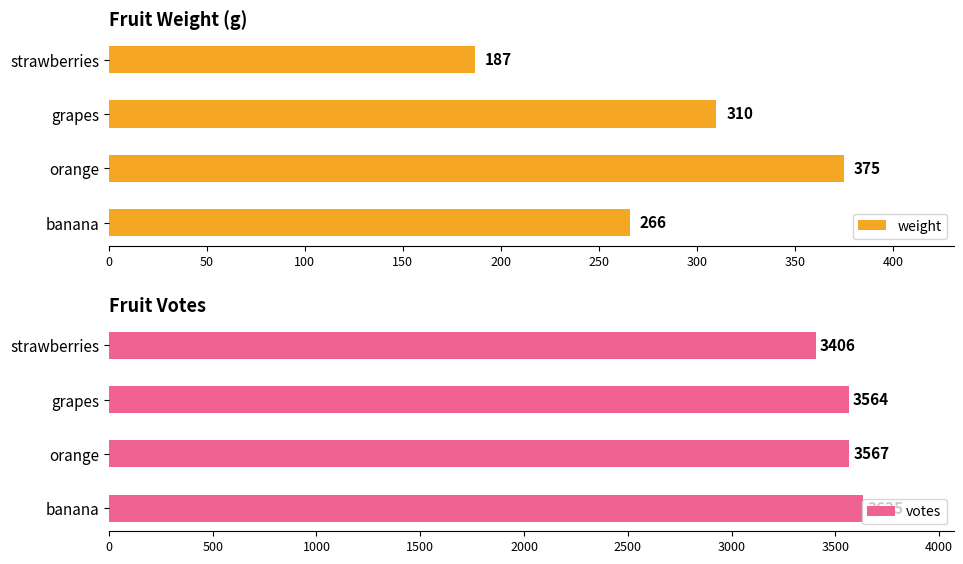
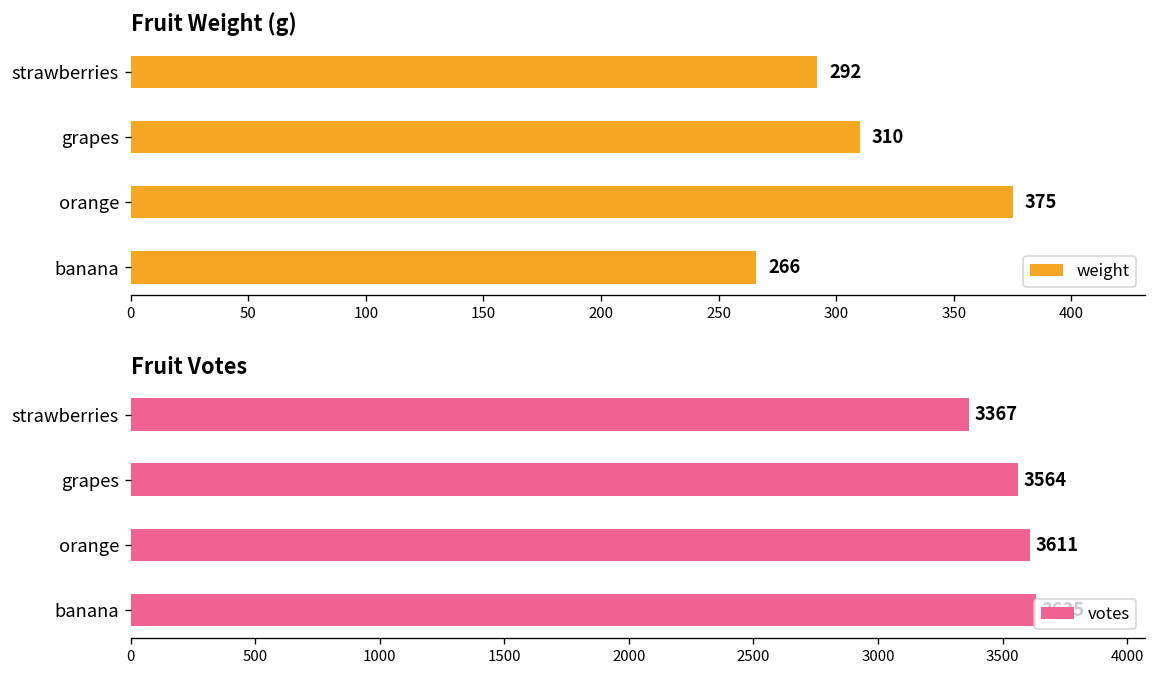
Fruit Weight (g), strawberries: 187 -> 292
Fruit Votes, strawberries: 3406 -> 3367
Fruit Votes, orange: 3567 -> 3611
